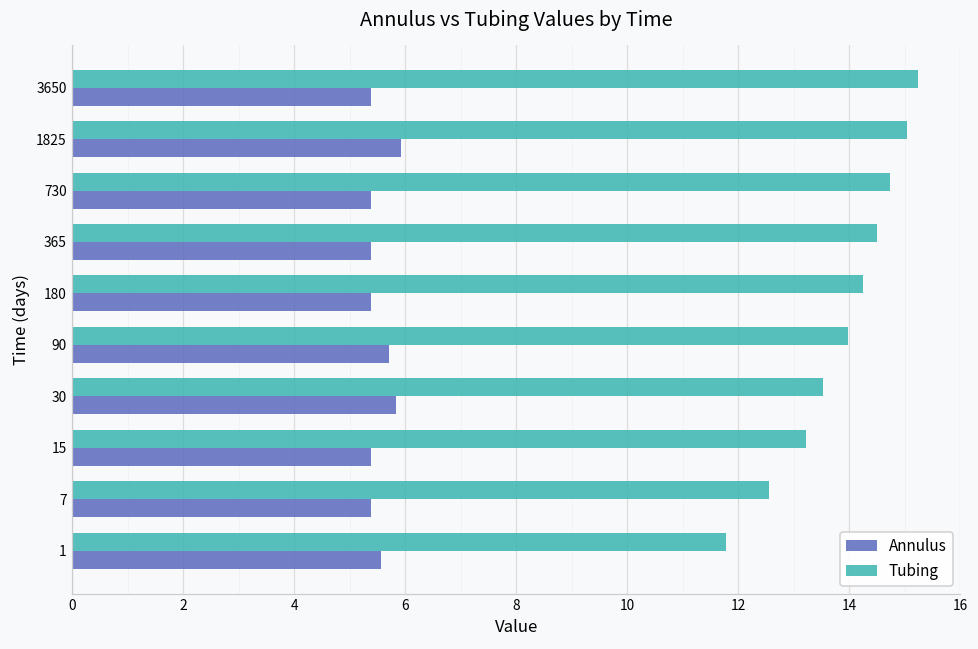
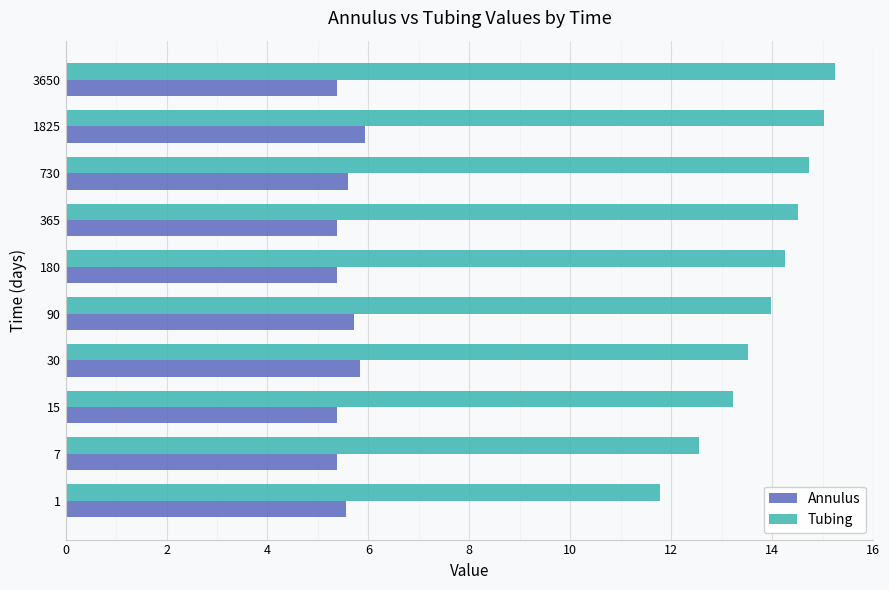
Annulus, 730: 5.4 -> 5.6
